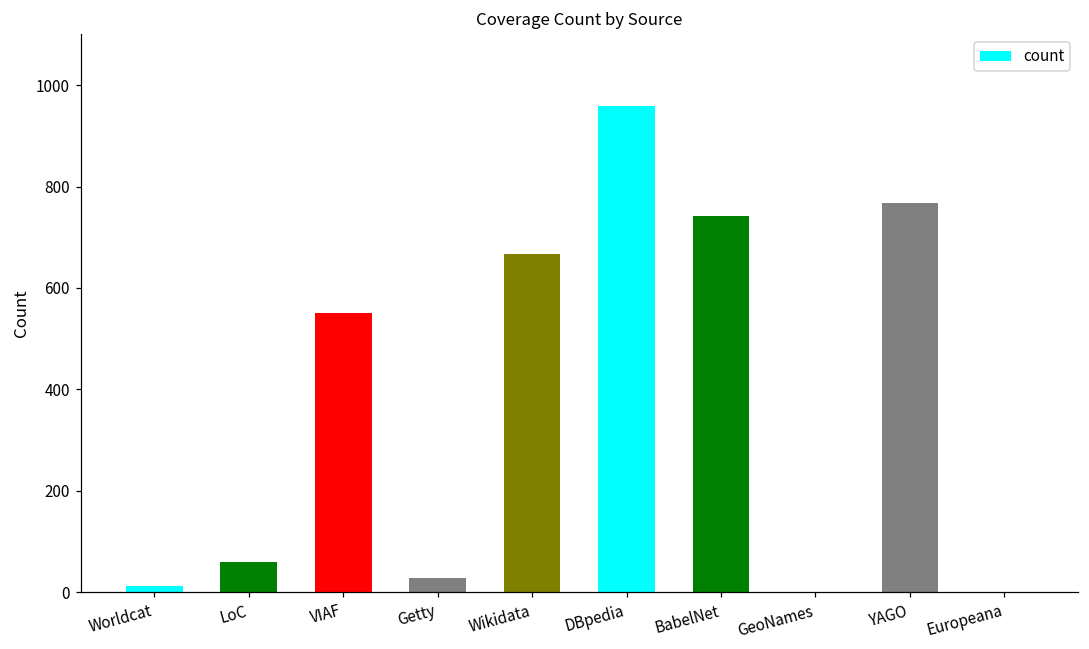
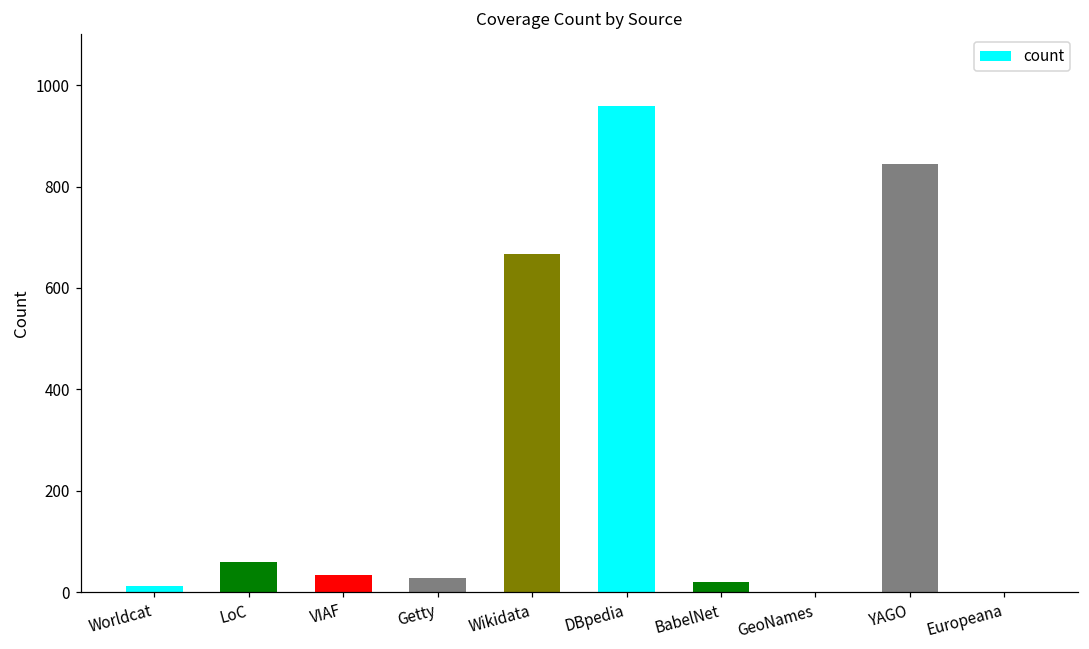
VIAF: 550 -> 30
BabelNet: 740 -> 20
YAGO: 770 -> 840
